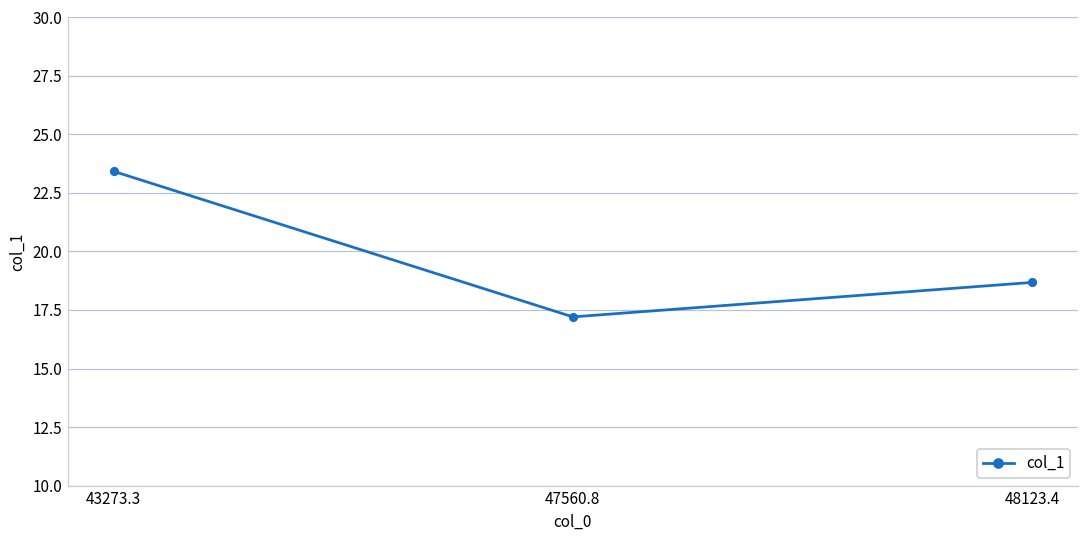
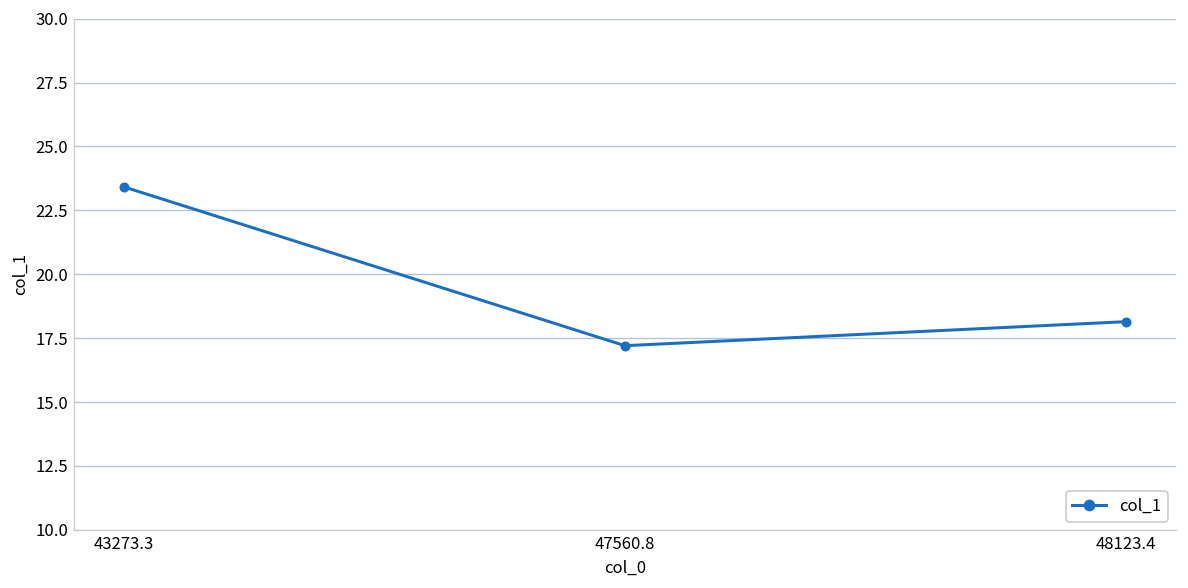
48123.4: 18.7 -> 18.1
